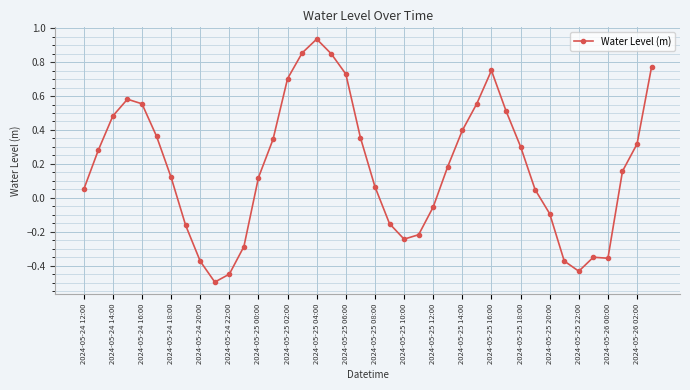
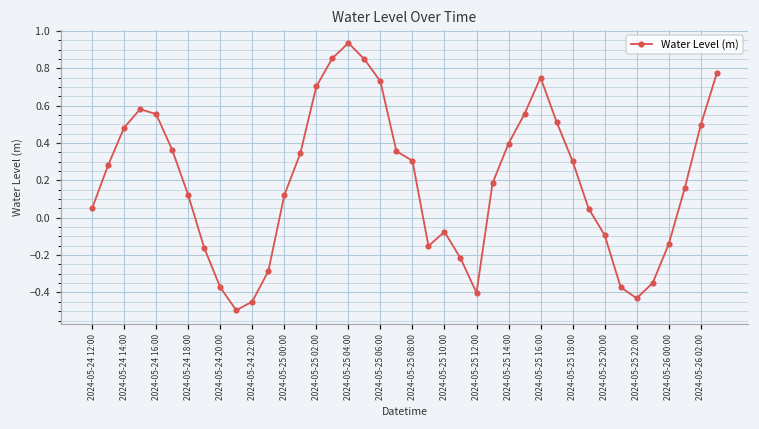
2024-05-25 08:00: 0.07 -> 0.30
2024-05-25 10:00: -0.24 -> -0.08
2024-05-25 12:00: -0.05 -> -0.40
2024-05-26 00:00: -0.36 -> -0.14
2024-05-26 02:00: 0.32 -> 0.50
